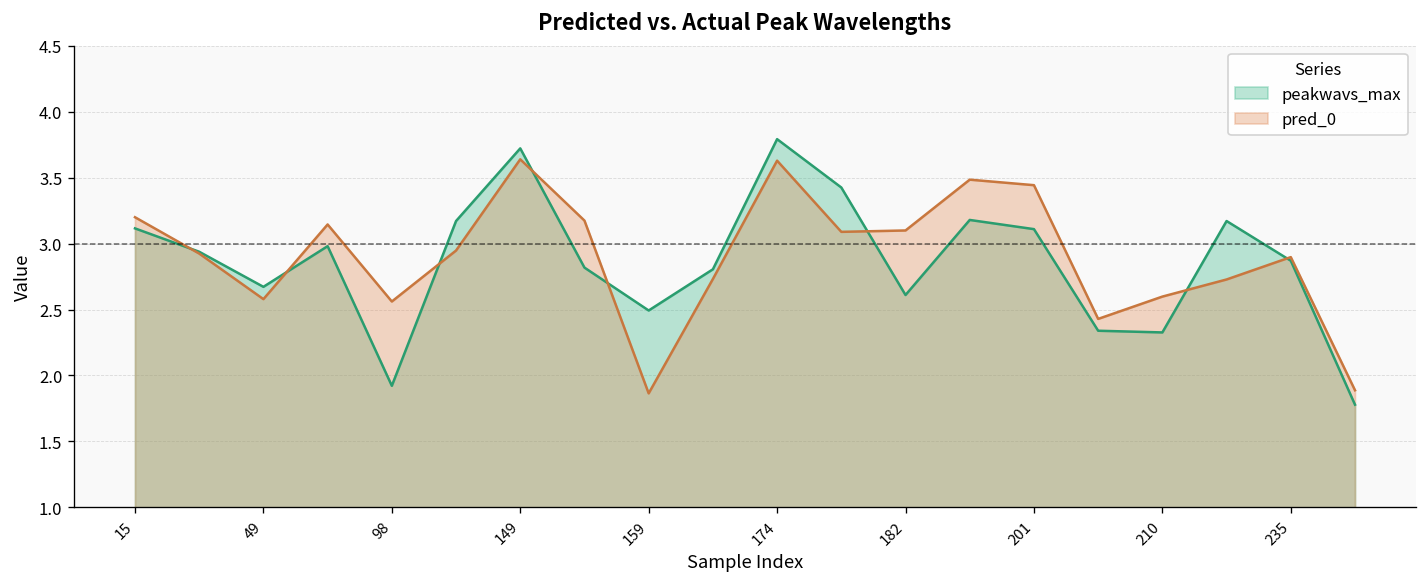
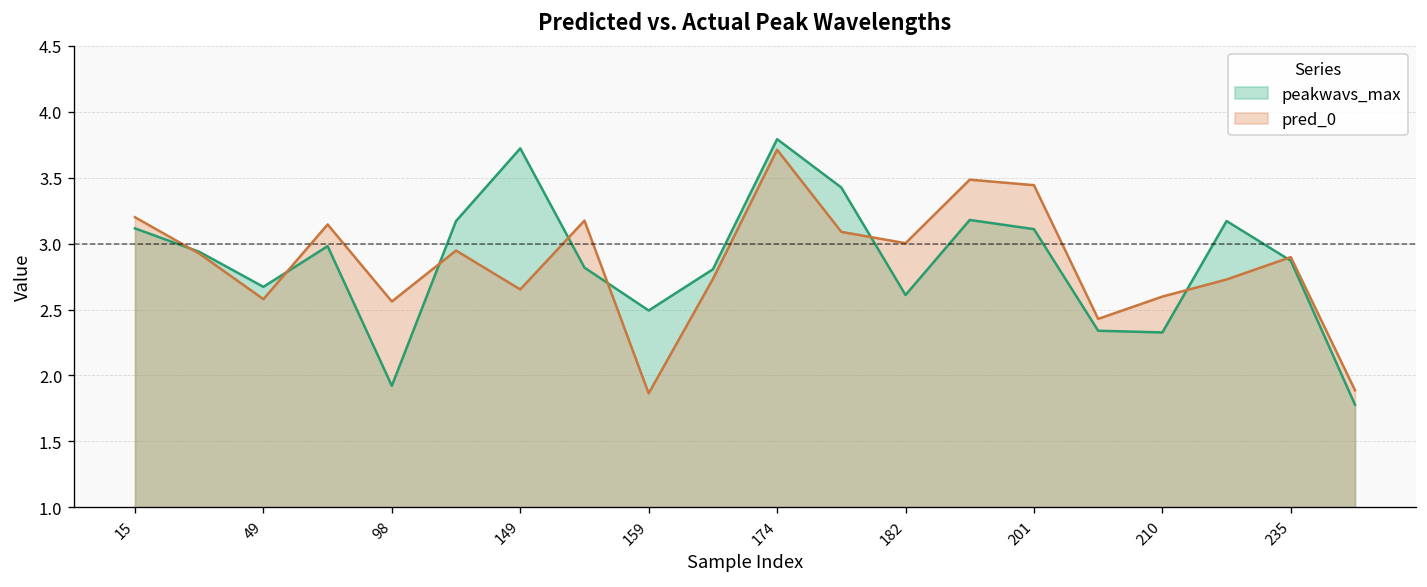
pred_0, 149: 3.64 -> 2.65
pred_0, 174: 3.63 -> 3.71
pred_0, 182: 3.10 -> 3.00
